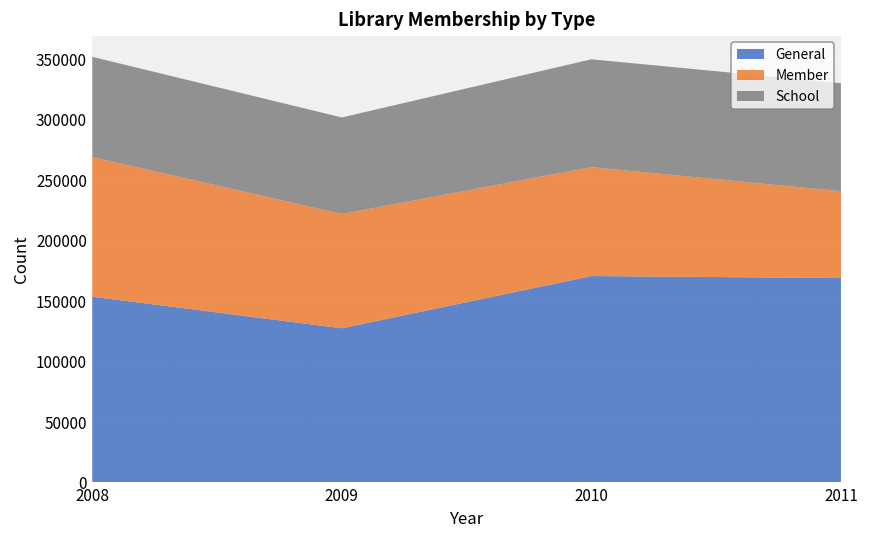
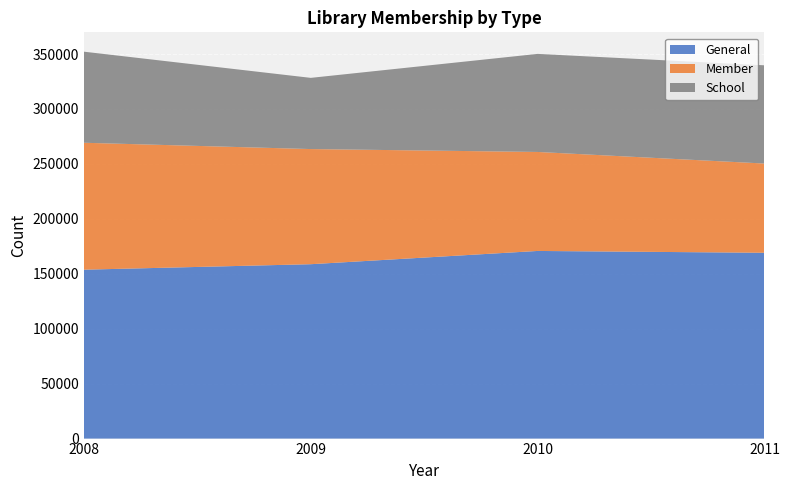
General, 2009: 128000 -> 159000
Member, 2009: 95000 -> 105000
School, 2009: 80000 -> 65000
Member, 2011: 72000 -> 81000
